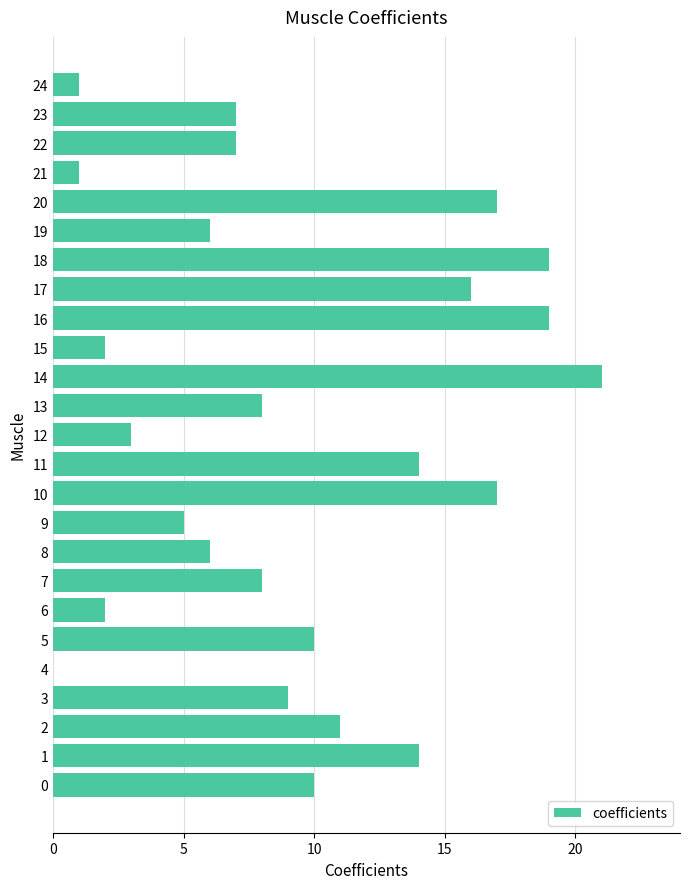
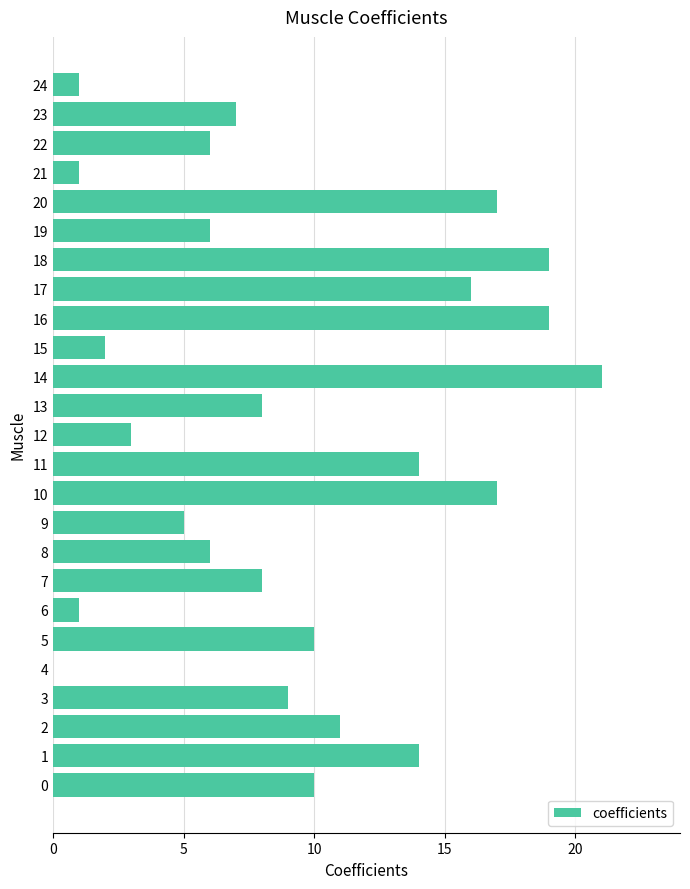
22: 7 -> 6
6: 2 -> 1
